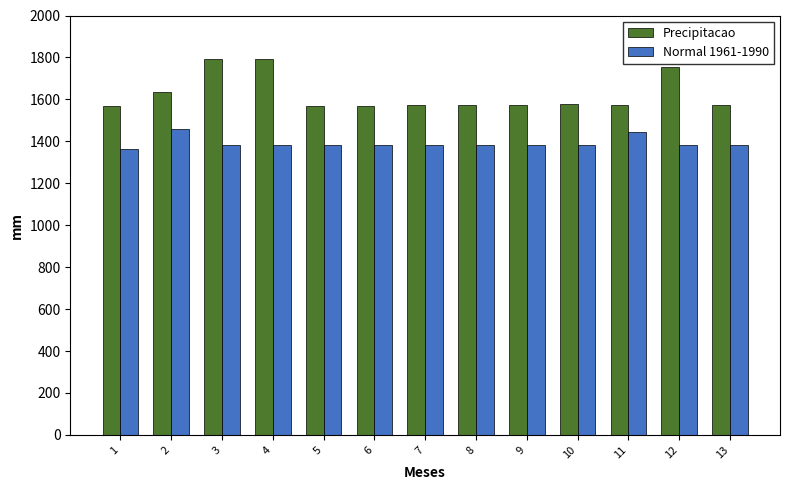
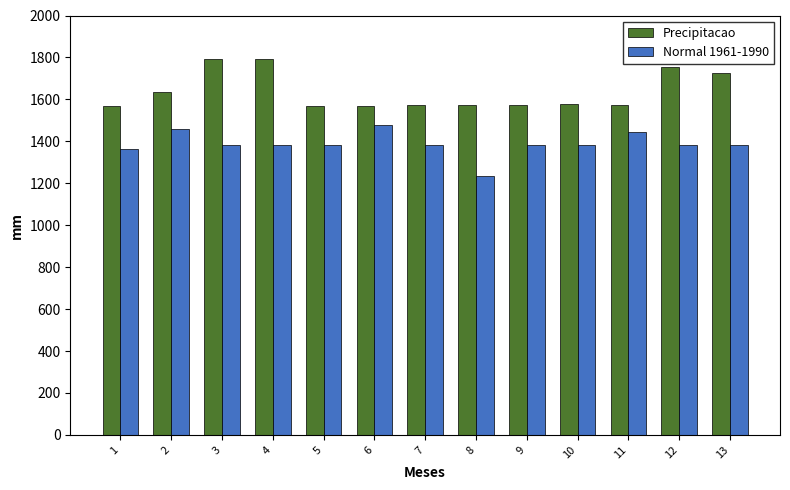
Normal 1961-1990, 6: 1380 -> 1480
Normal 1961-1990, 8: 1380 -> 1230
Precipitacao, 13: 1570 -> 1730
